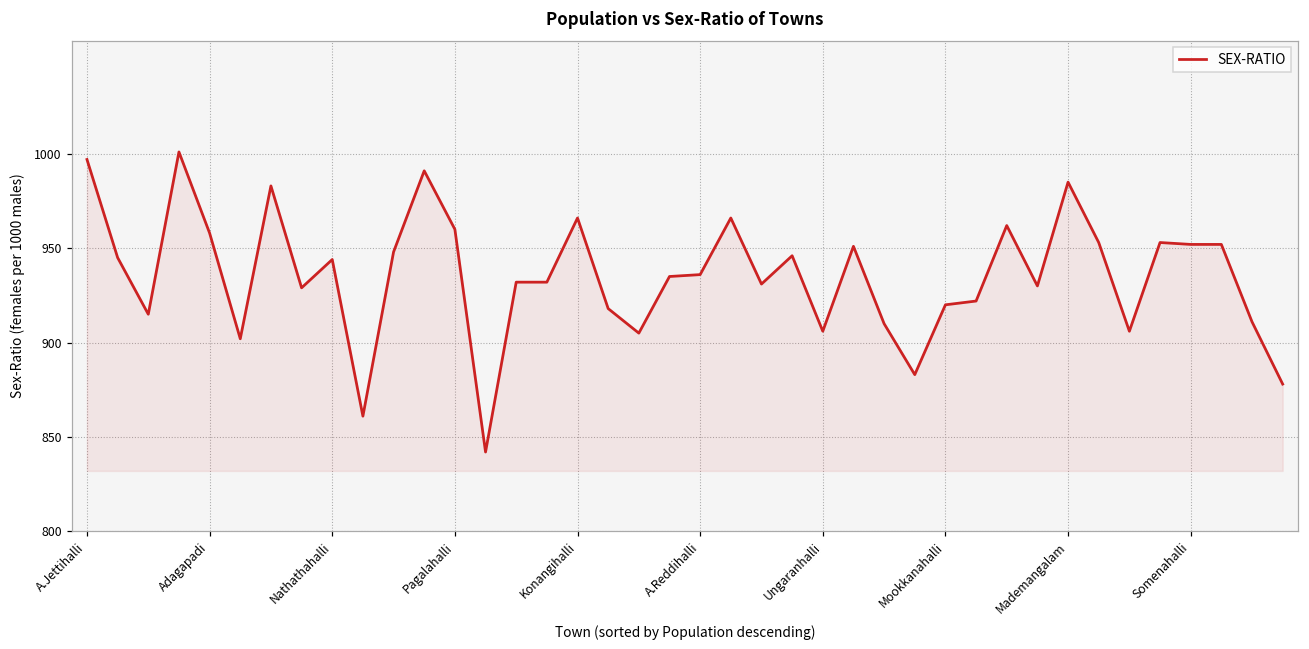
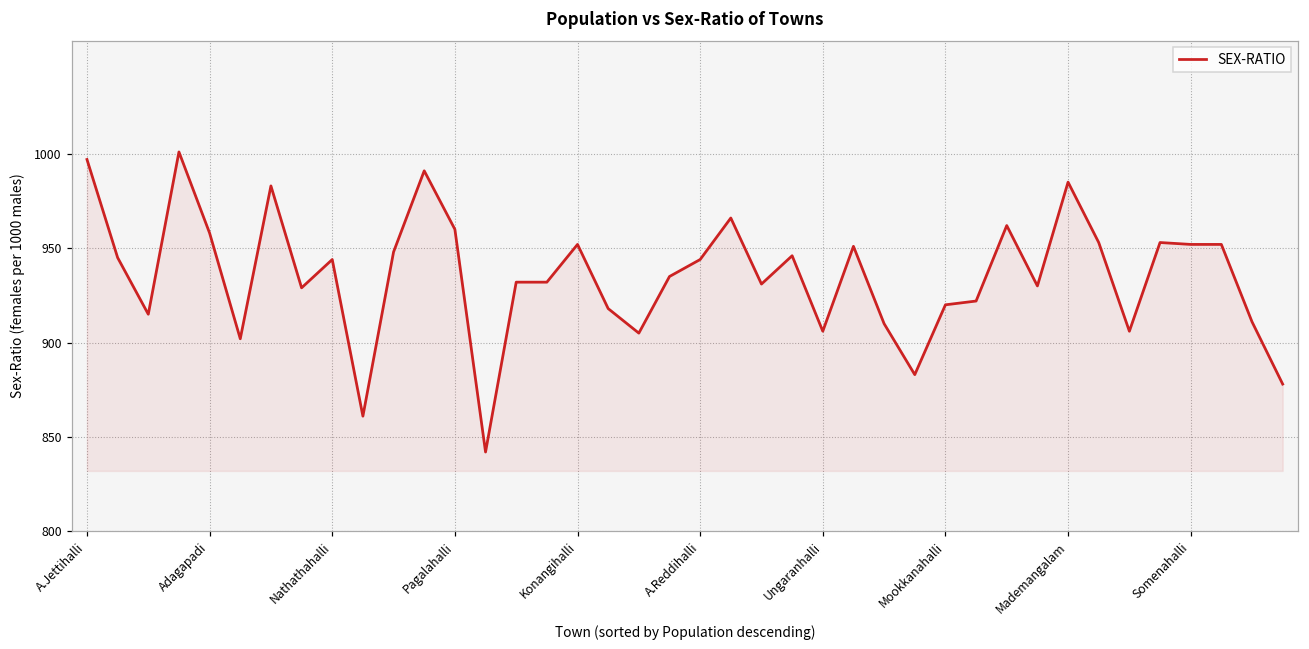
Konangihalli: 966 -> 952
A.Reddihalli: 936 -> 944
